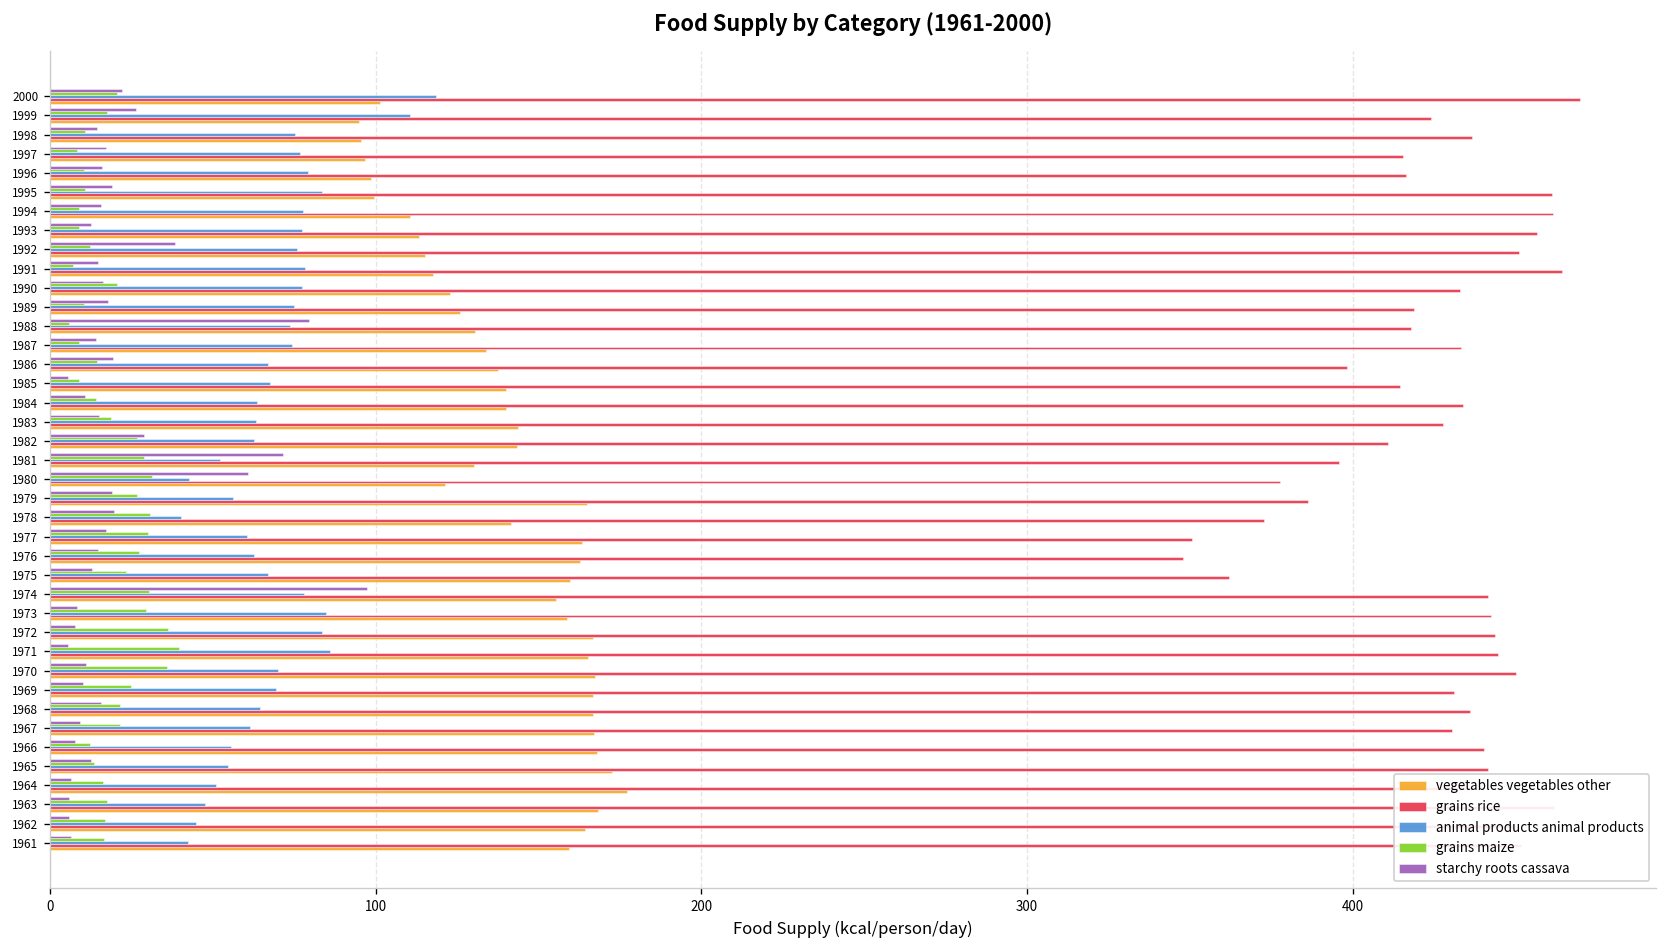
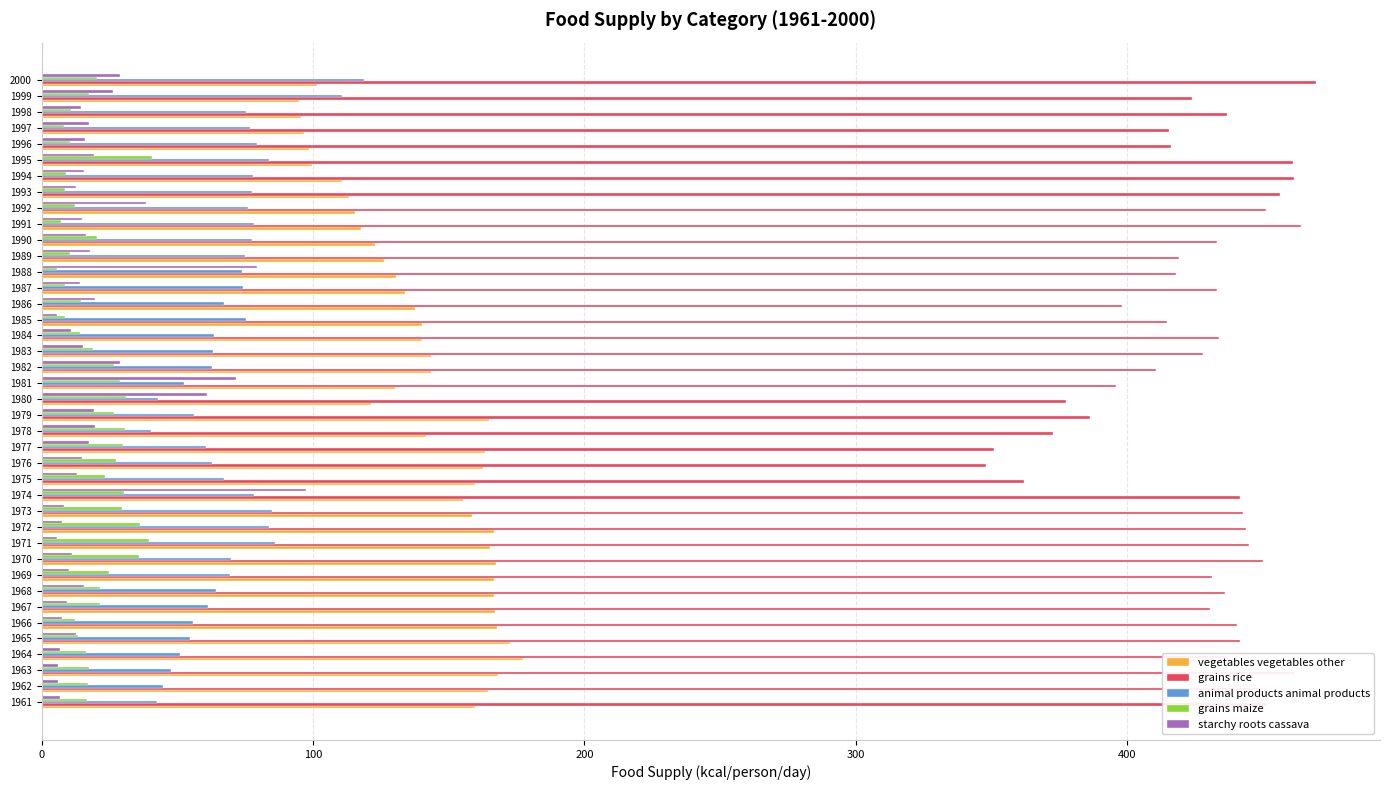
starchy roots cassava, 2000: 22 -> 29
grains maize, 1995: 11 -> 41
animal products animal products, 1985: 68 -> 75
